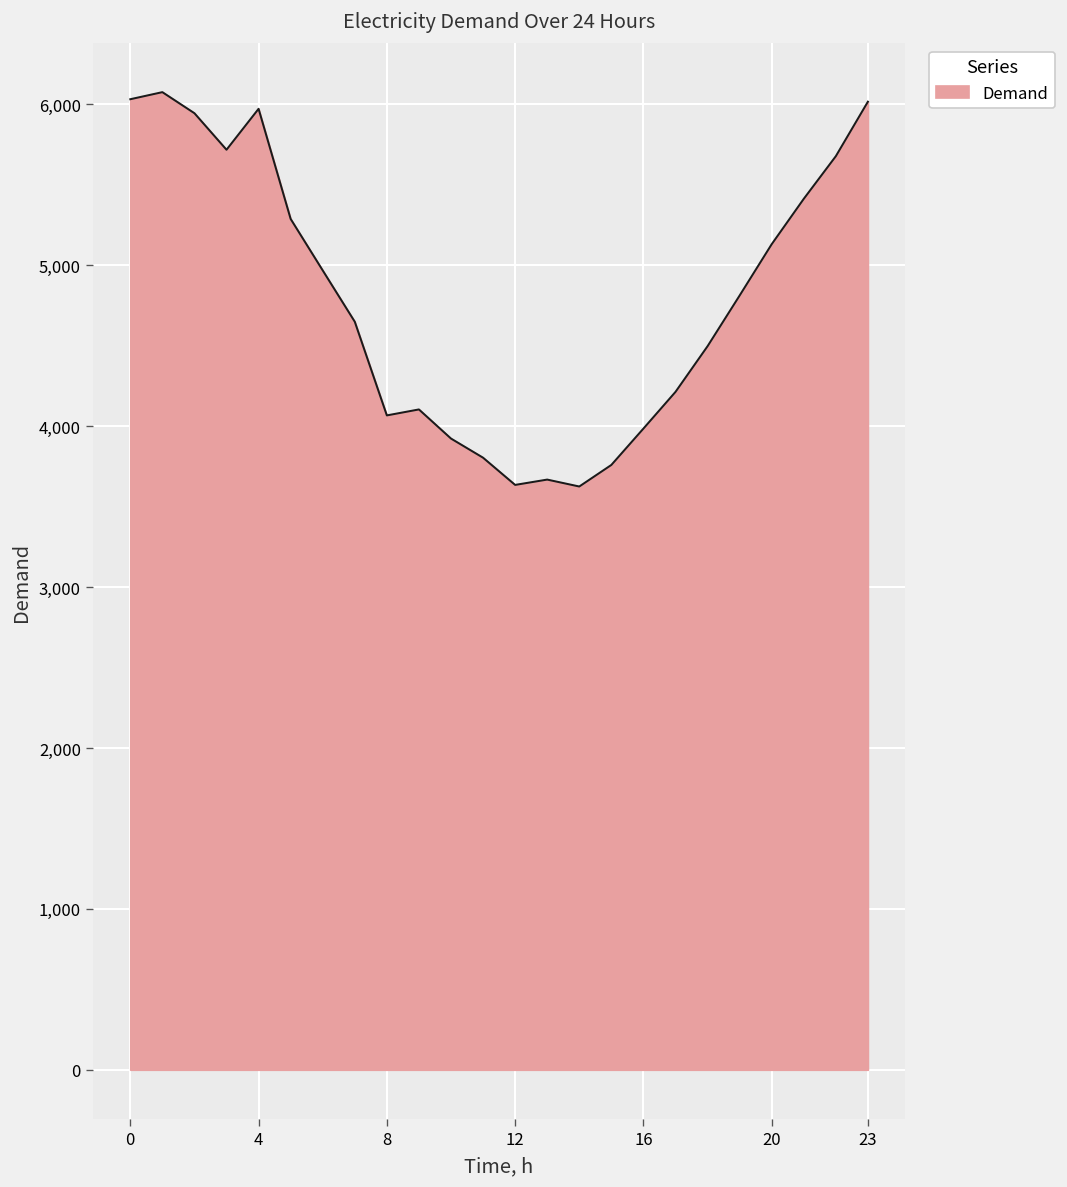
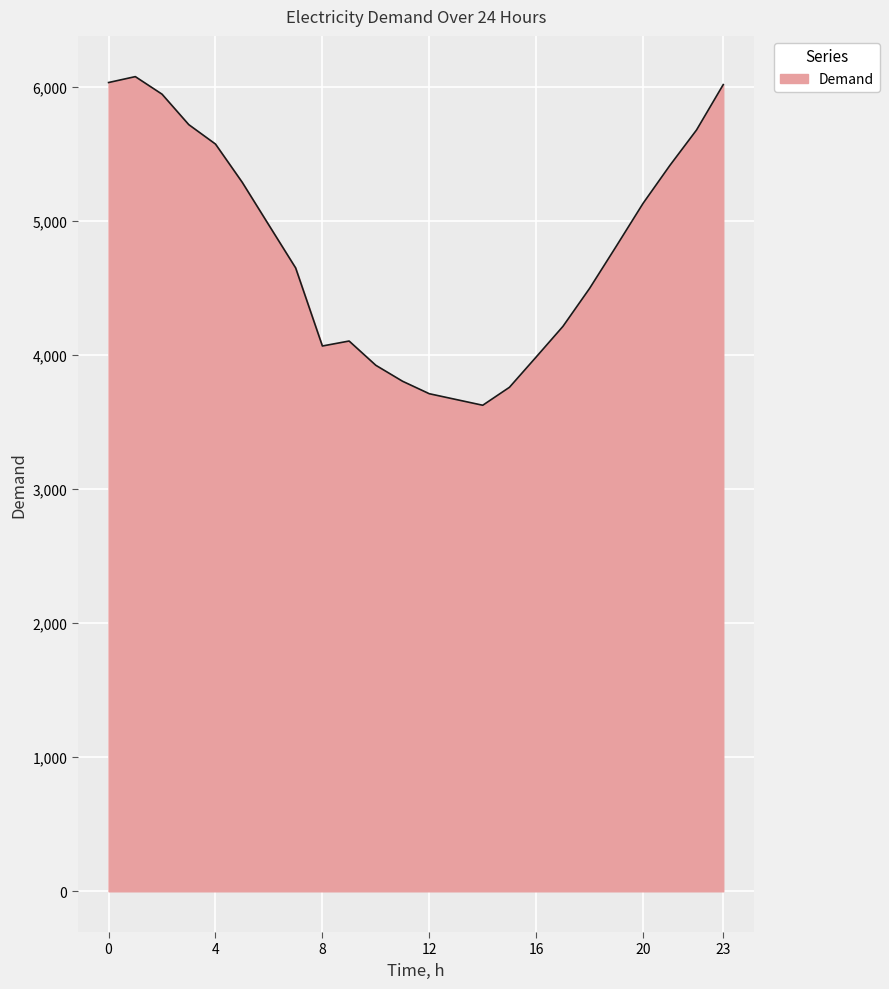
4: 5,970 -> 5,570
12: 3,630 -> 3,710
